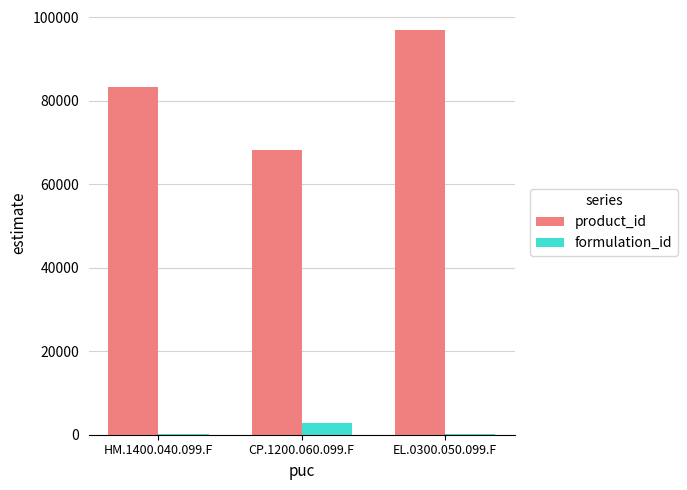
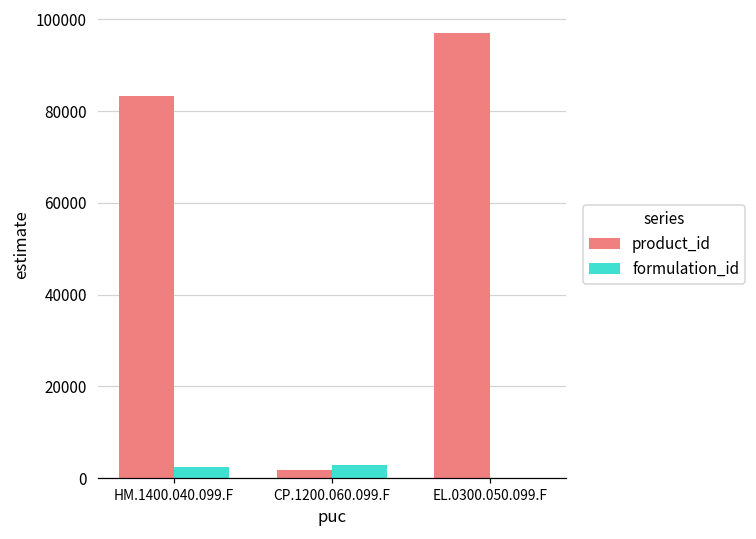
formulation_id, HM.1400.040.099.F: 0 -> 2000
product_id, CP.1200.060.099.F: 68000 -> 2000
